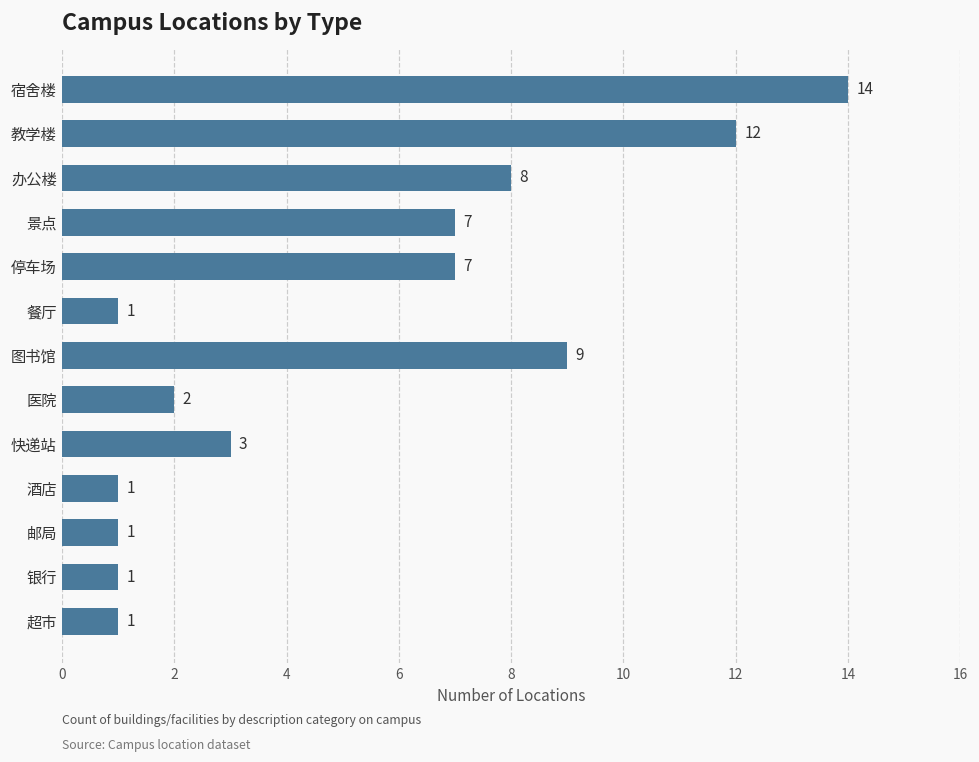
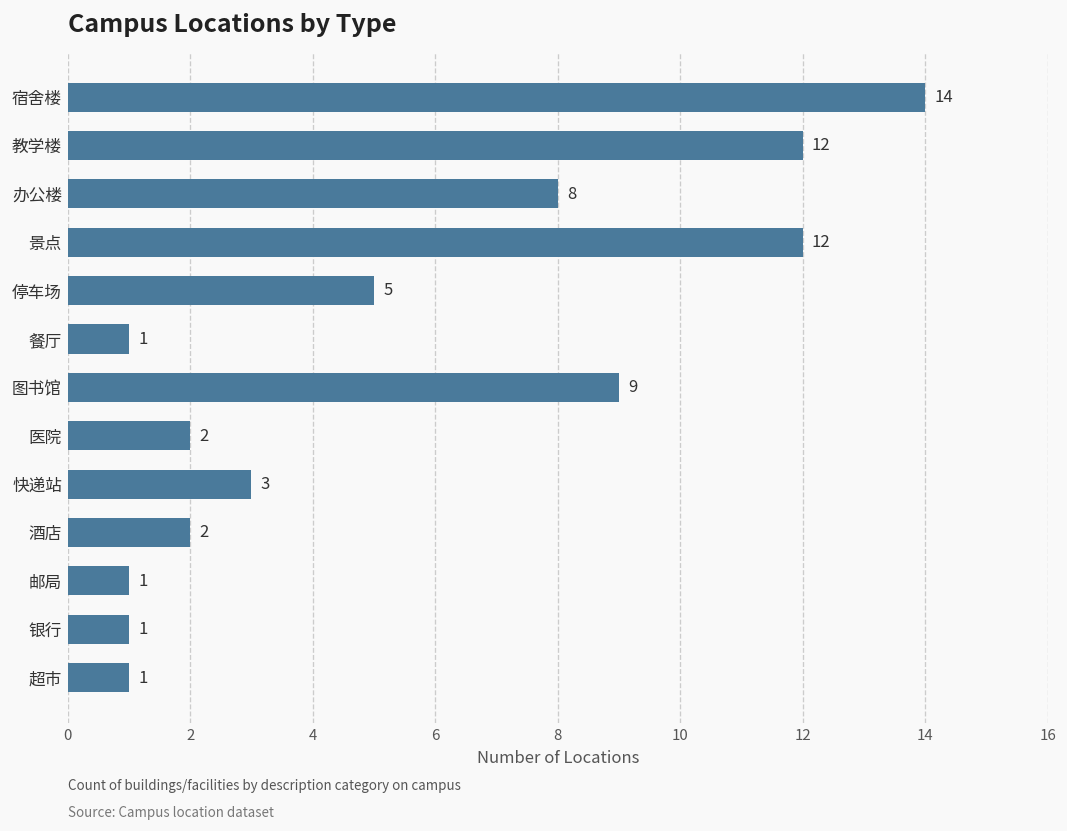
景点: 7 -> 12
停车场: 7 -> 5
酒店: 1 -> 2
